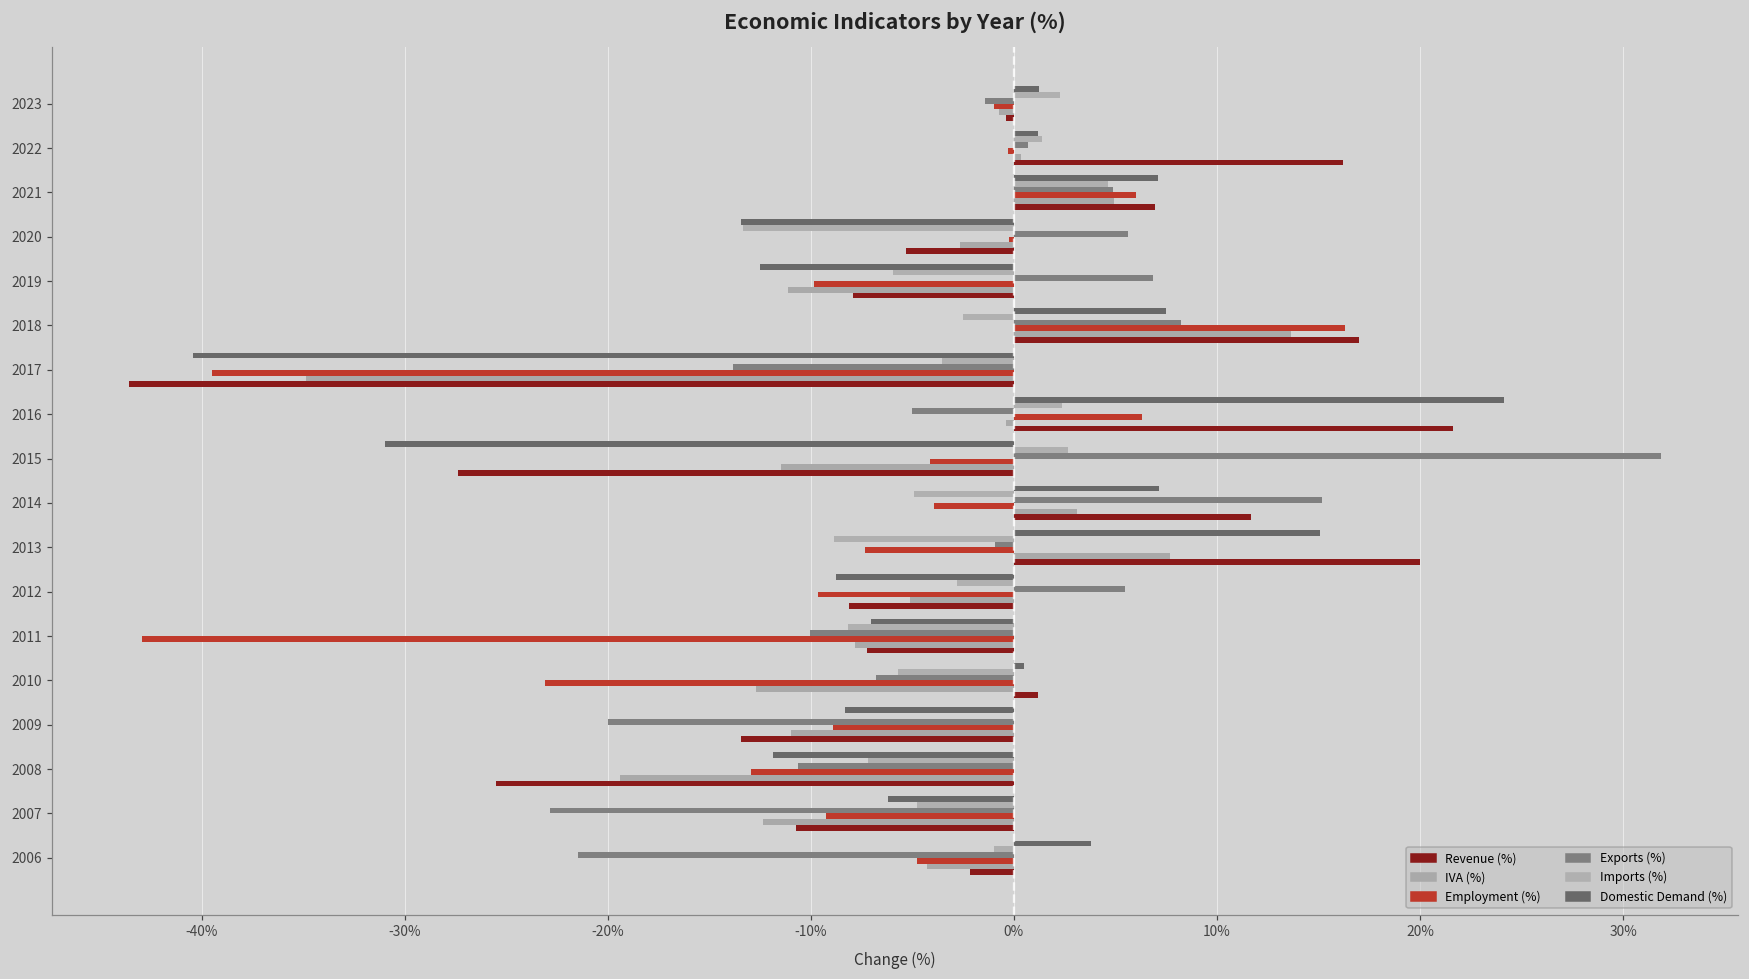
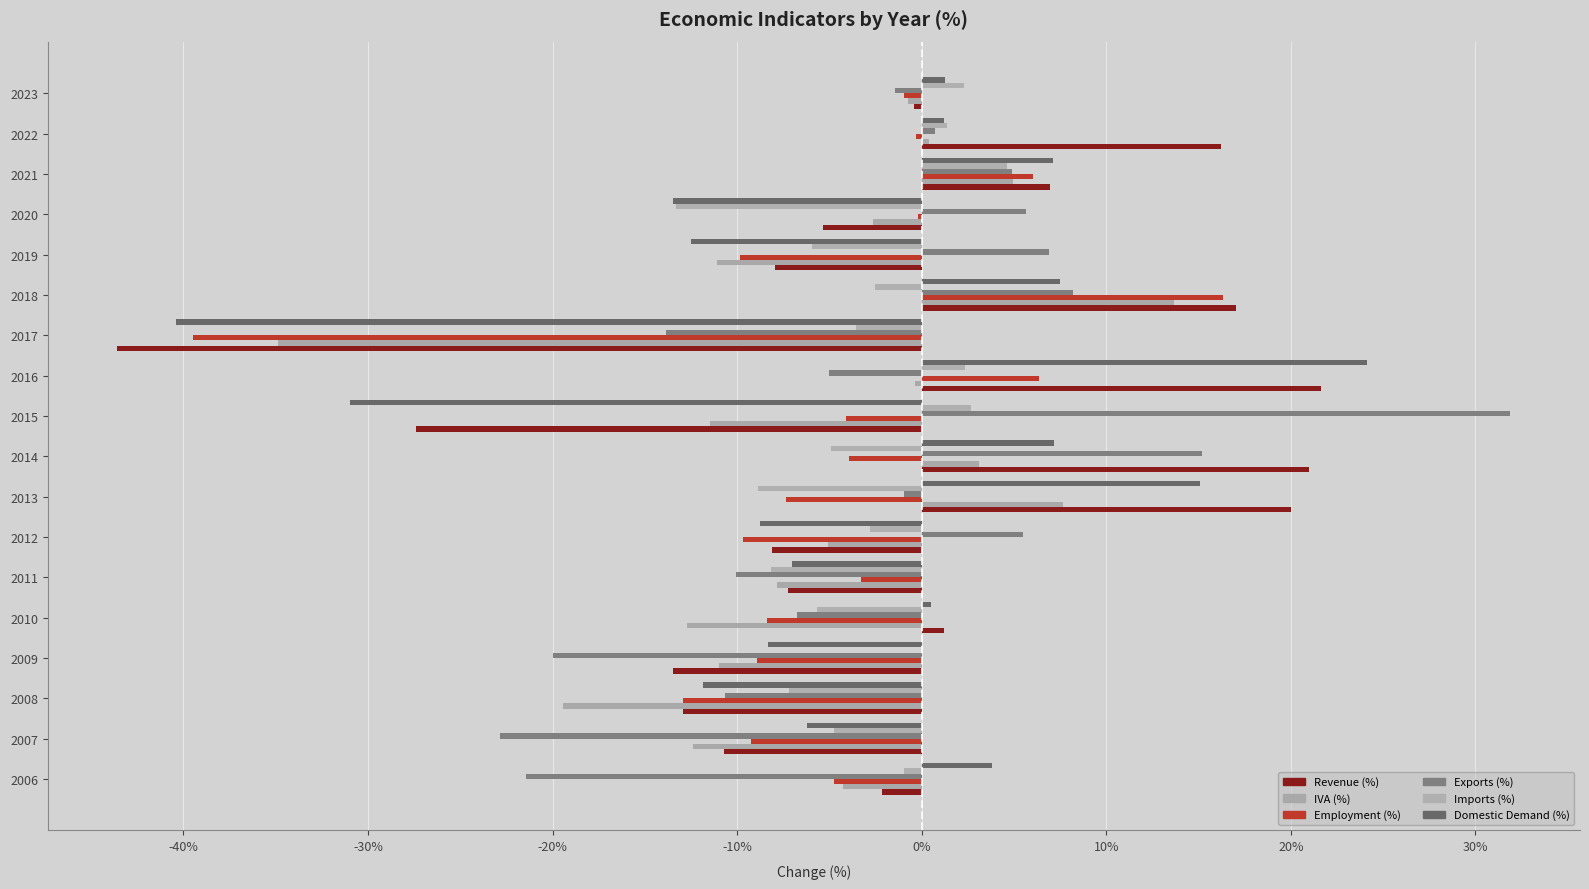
Revenue (%), 2014: 11.7% -> 21.0%
Employment (%), 2011: -43.0% -> -3.3%
Employment (%), 2010: -23.1% -> -8.4%
Revenue (%), 2008: -25.5% -> -12.9%
